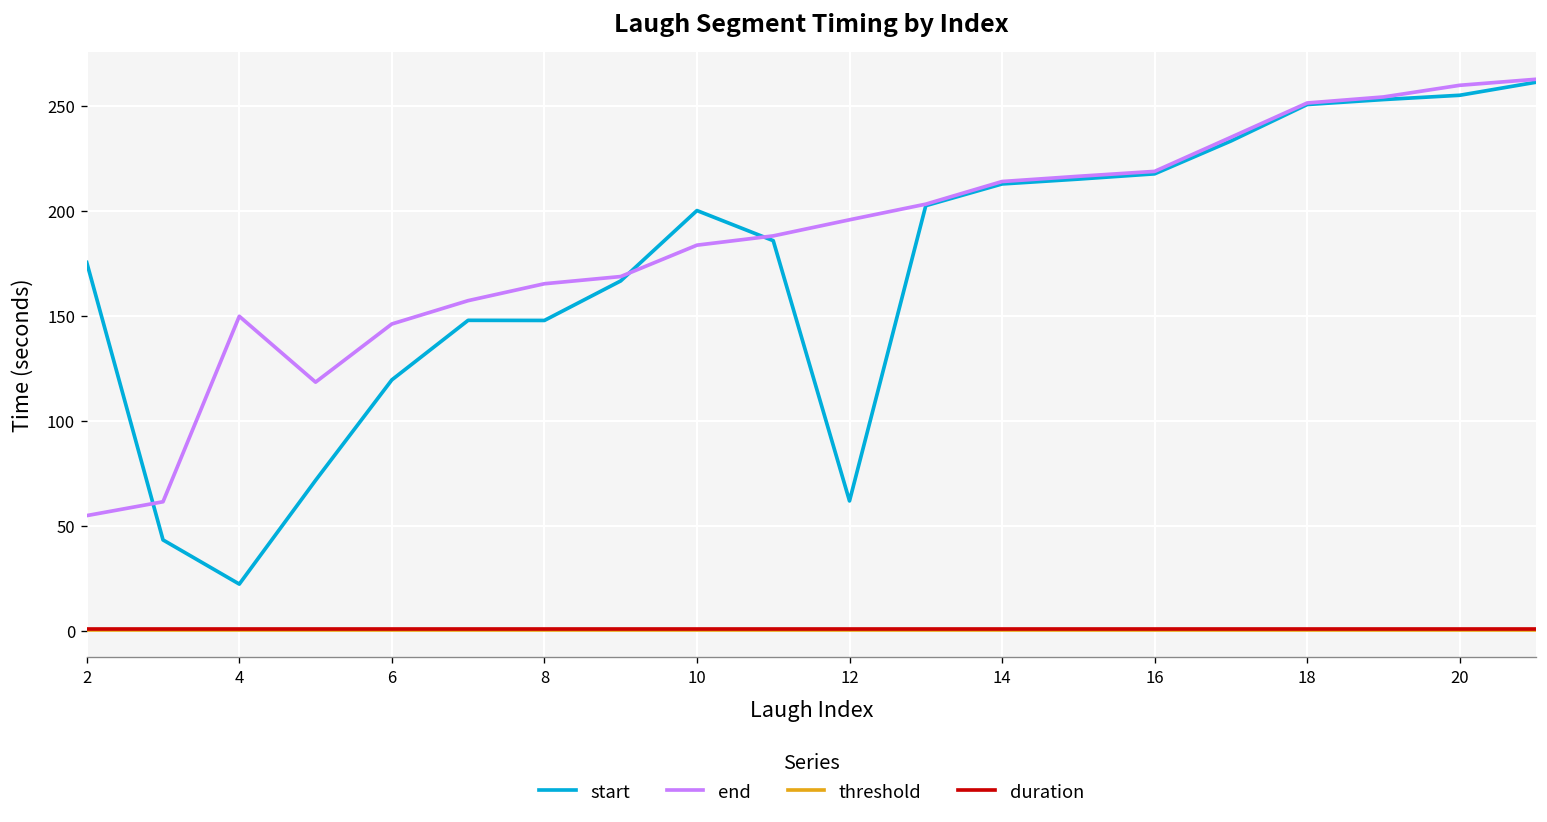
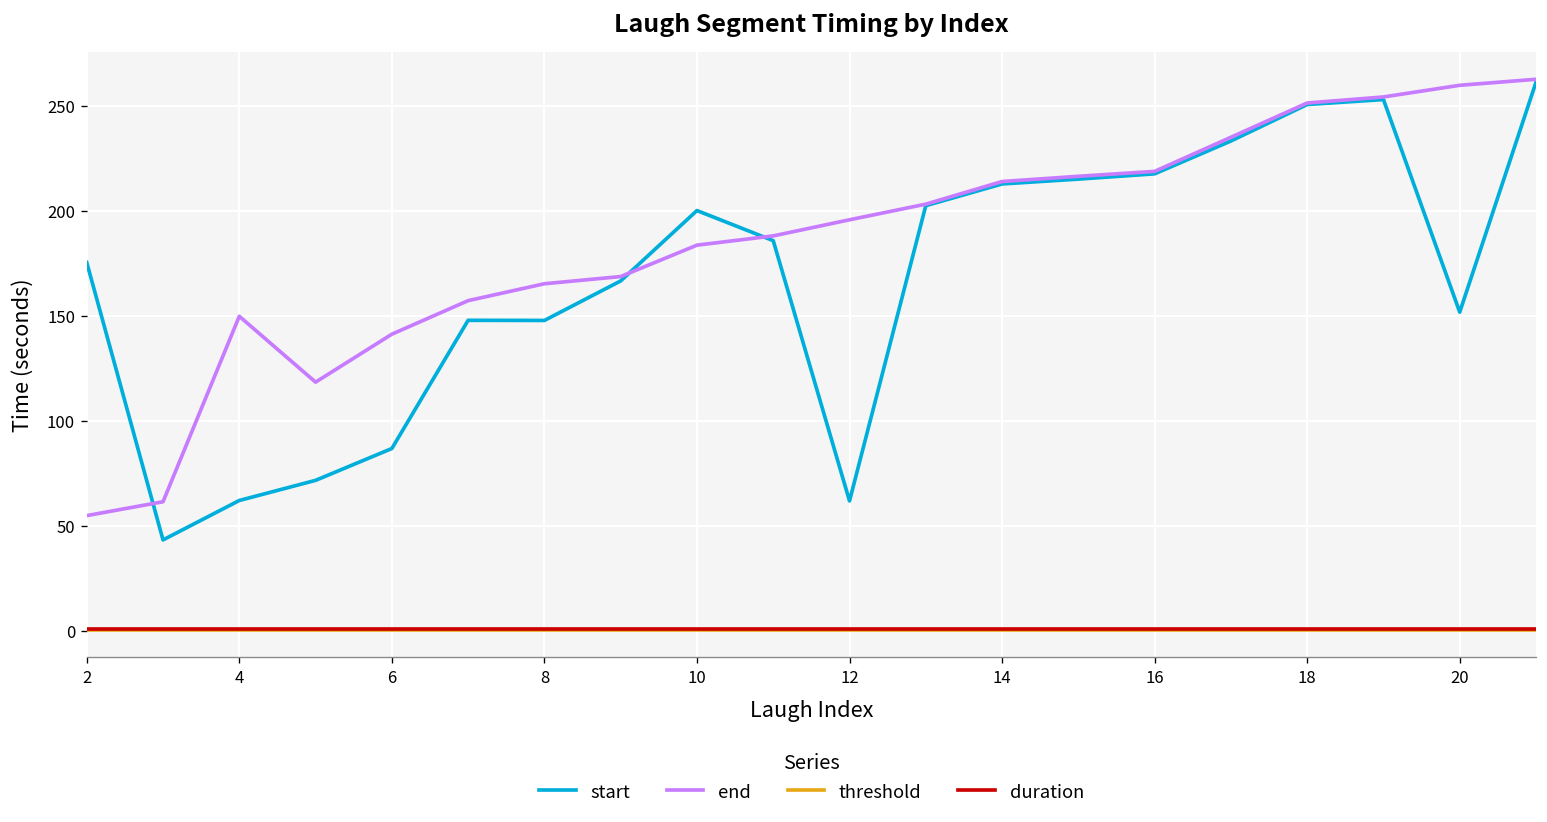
start, 4: 22 -> 62
start, 6: 119 -> 87
end, 6: 146 -> 141
start, 20: 255 -> 152
